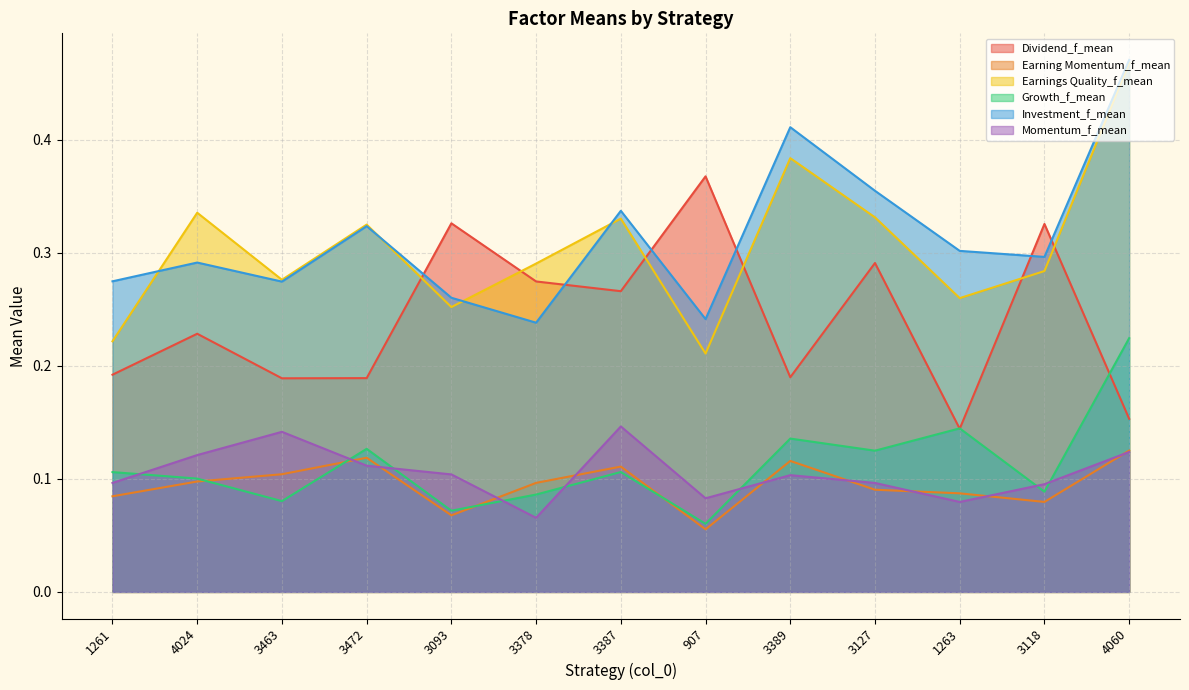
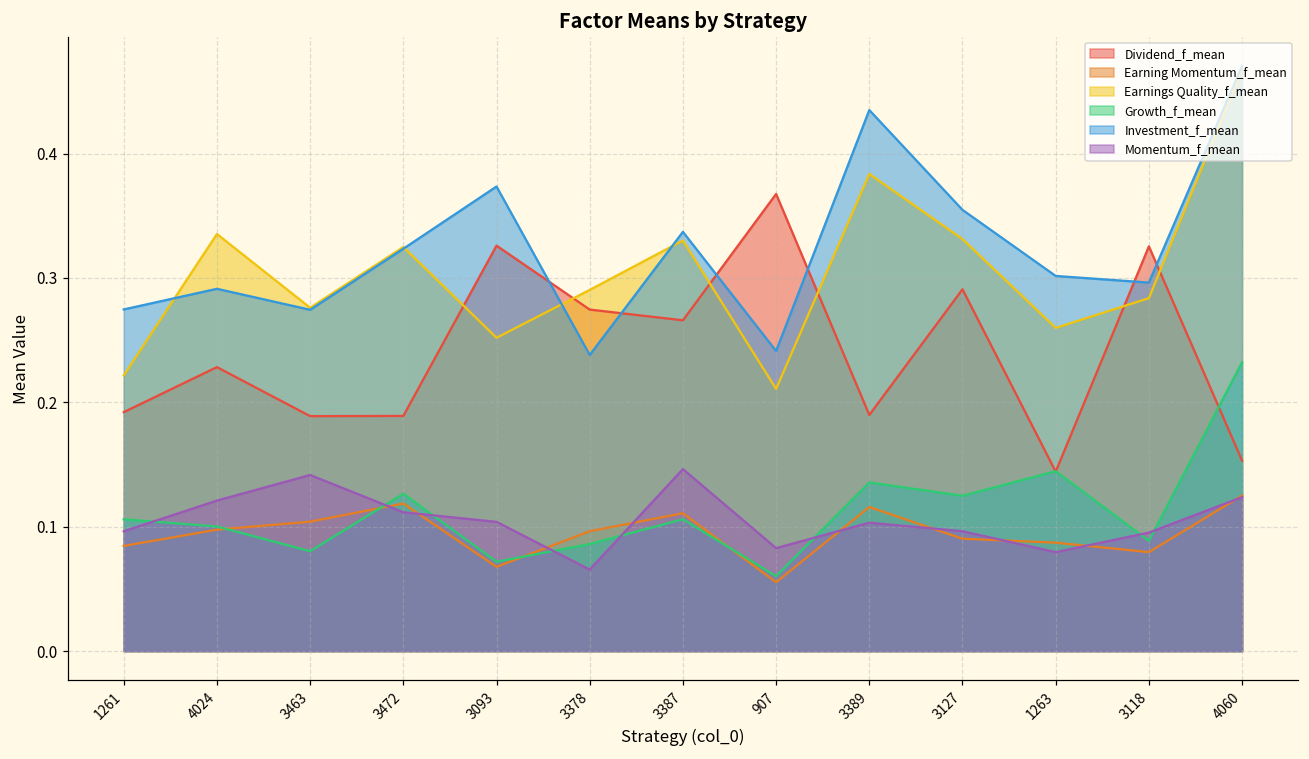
Investment_f_mean, 3093: 0.260 -> 0.374
Investment_f_mean, 3389: 0.411 -> 0.435
Growth_f_mean, 4060: 0.224 -> 0.232
